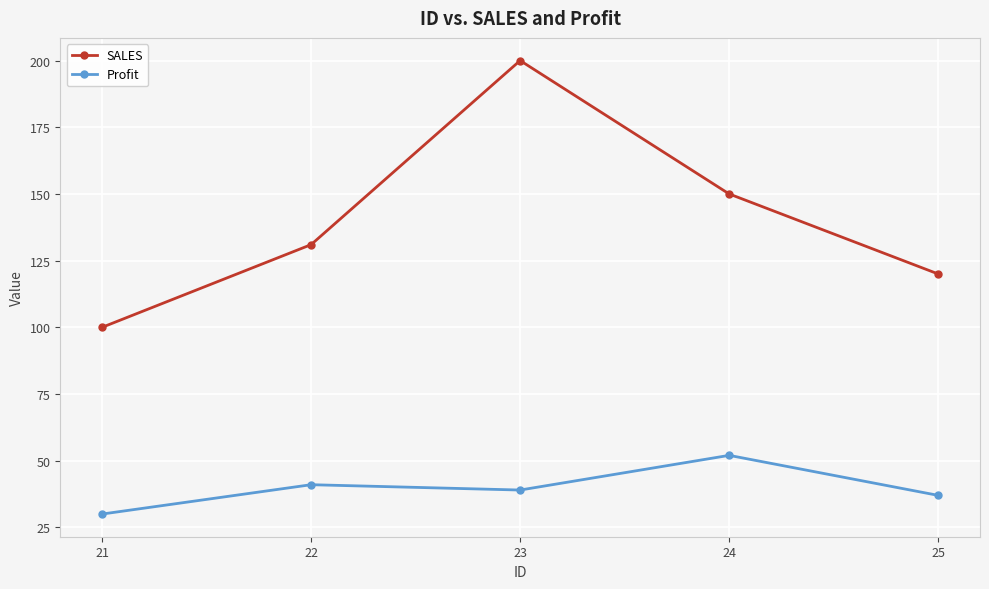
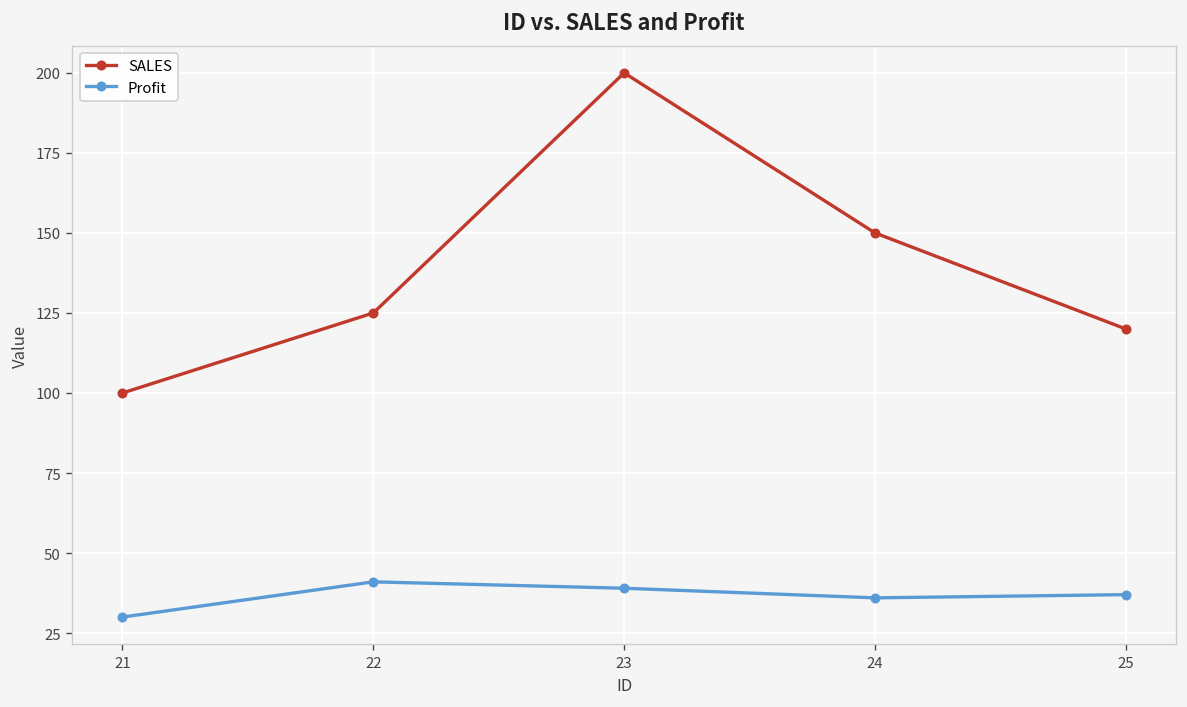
SALES, 22: 131 -> 125
Profit, 24: 52 -> 36
